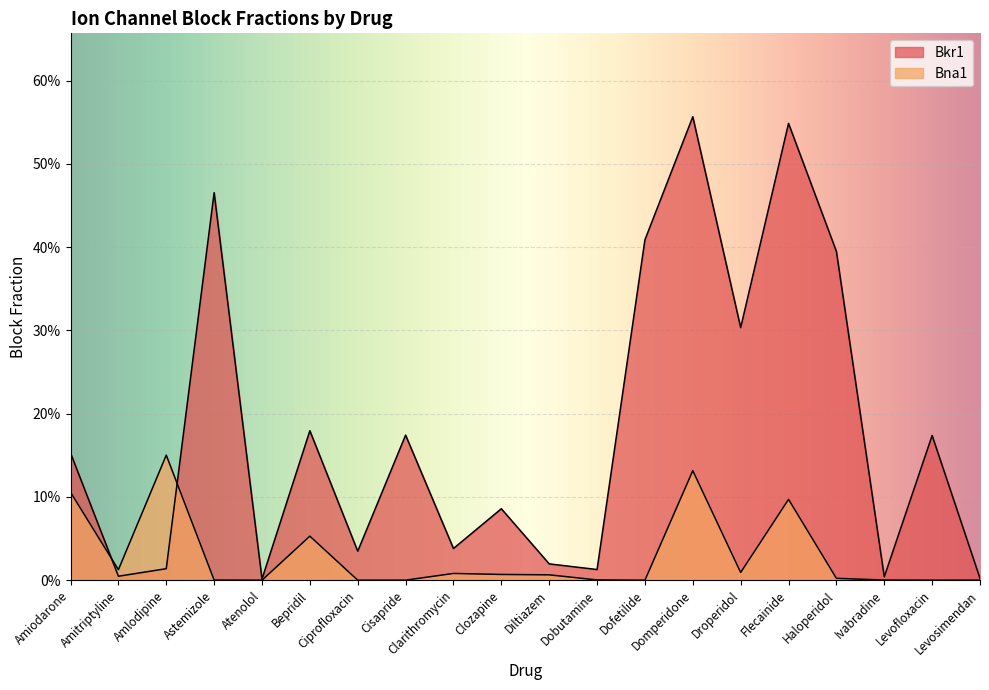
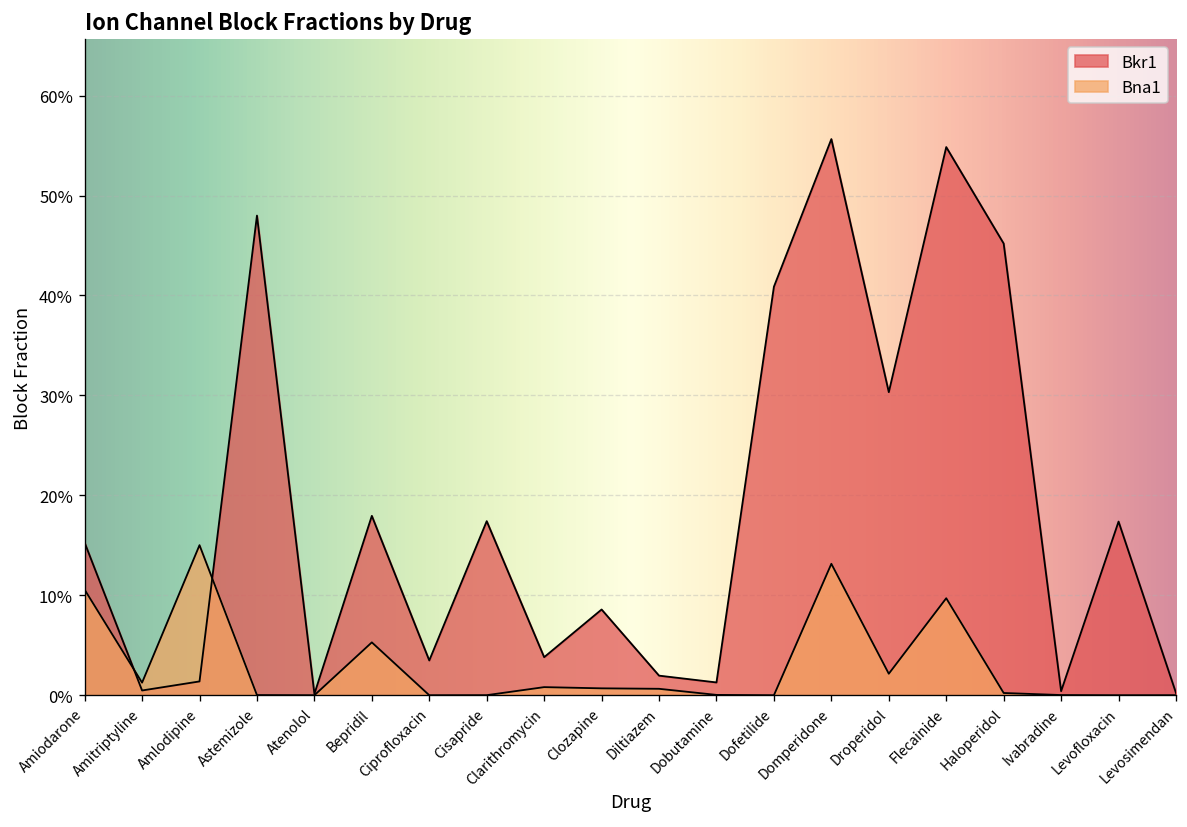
Bkr1, Astemizole: 47% -> 48%
Bna1, Droperidol: 1% -> 2%
Bkr1, Haloperidol: 39% -> 45%
